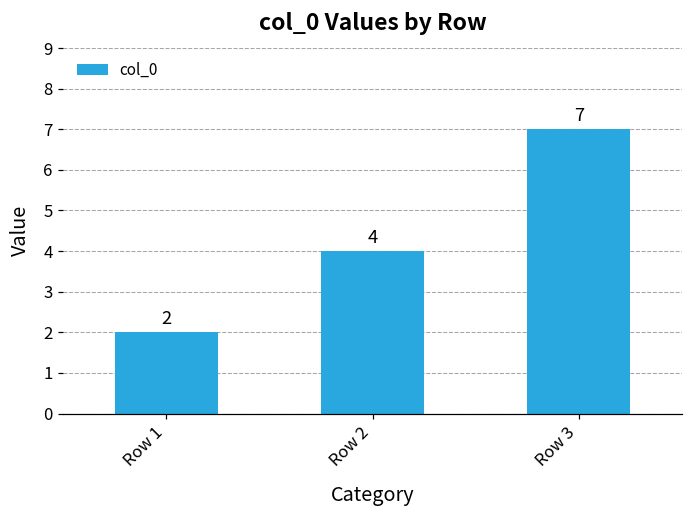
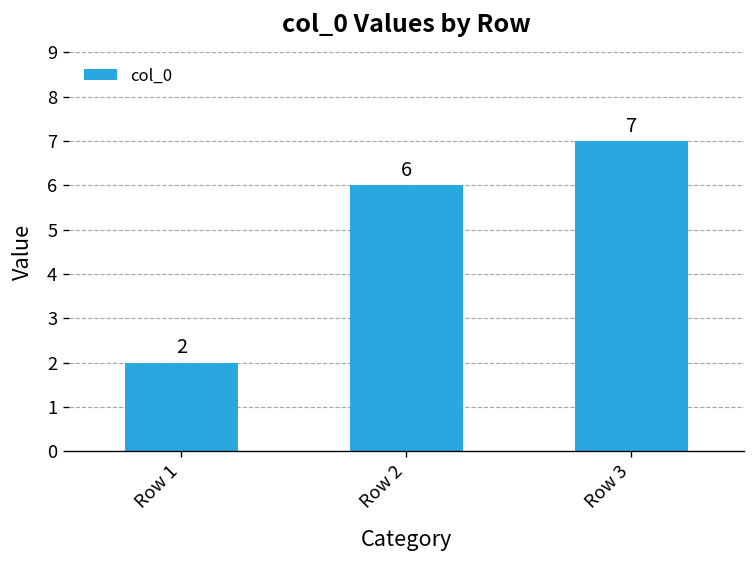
Row 2: 4 -> 6
